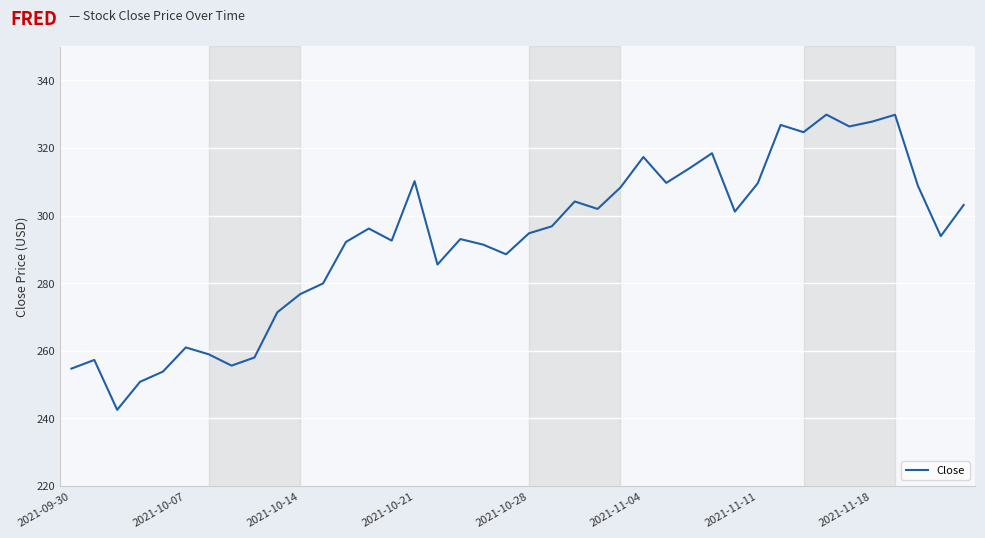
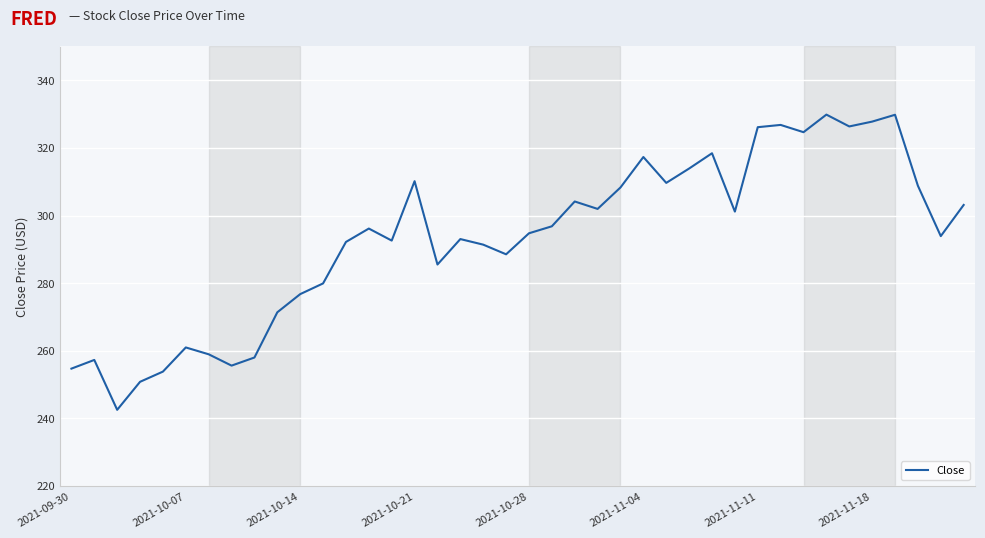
2021-11-11: 310 -> 326
